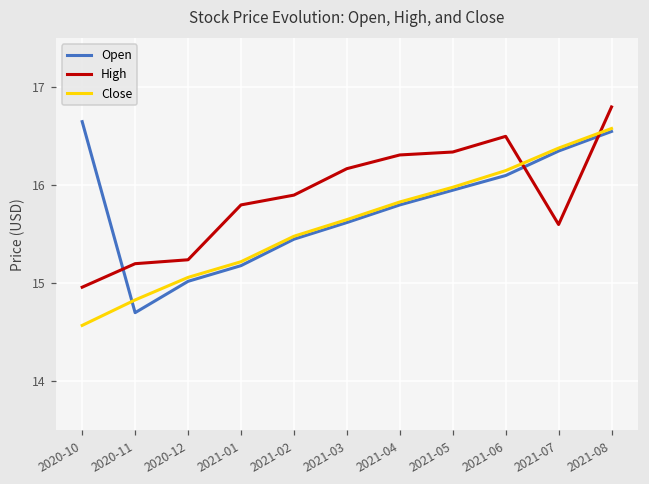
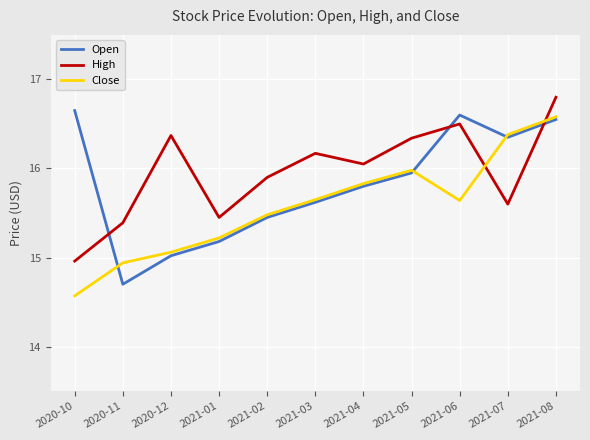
High, 2020-11: 15.2 -> 15.4
Close, 2020-11: 14.8 -> 14.9
High, 2020-12: 15.2 -> 16.4
High, 2021-01: 15.8 -> 15.5
High, 2021-04: 16.3 -> 16.1
Open, 2021-06: 16.1 -> 16.6
Close, 2021-06: 16.2 -> 15.6
